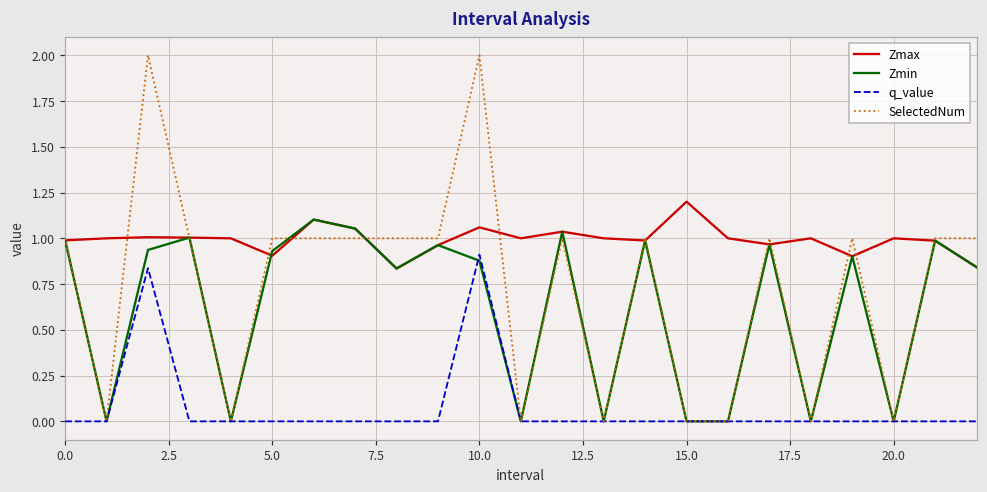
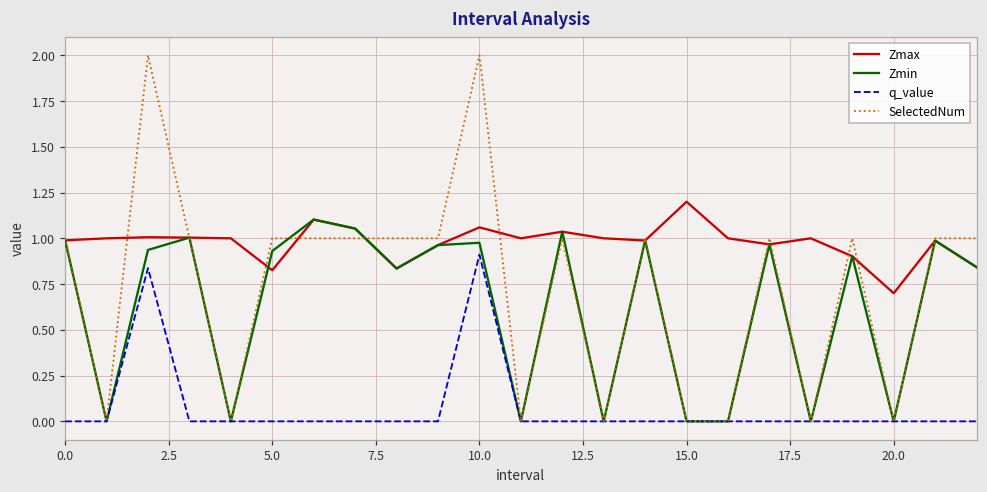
Zmax, 5.0: 0.90 -> 0.83
Zmin, 10.0: 0.88 -> 0.98
Zmax, 20.0: 1.0 -> 0.7
